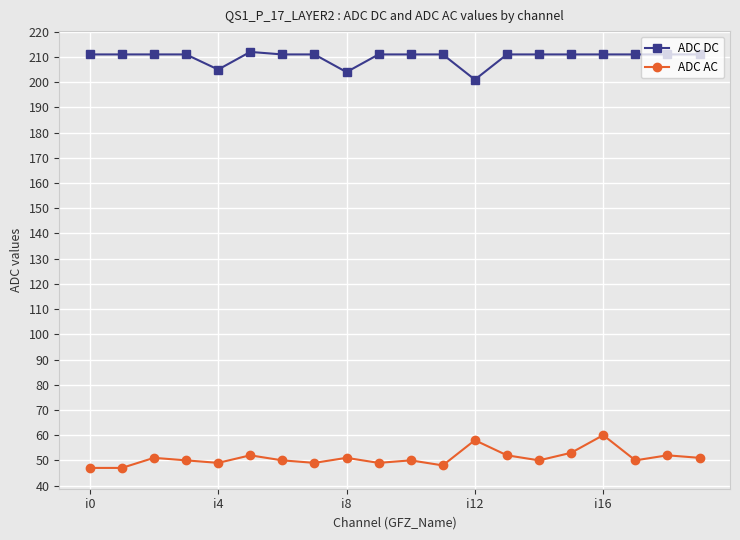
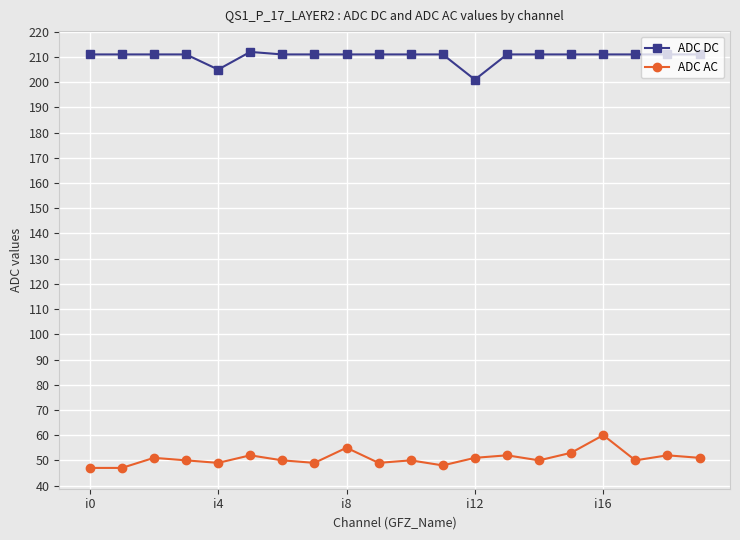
ADC DC, i8: 204 -> 211
ADC AC, i8: 51 -> 55
ADC AC, i12: 58 -> 51
